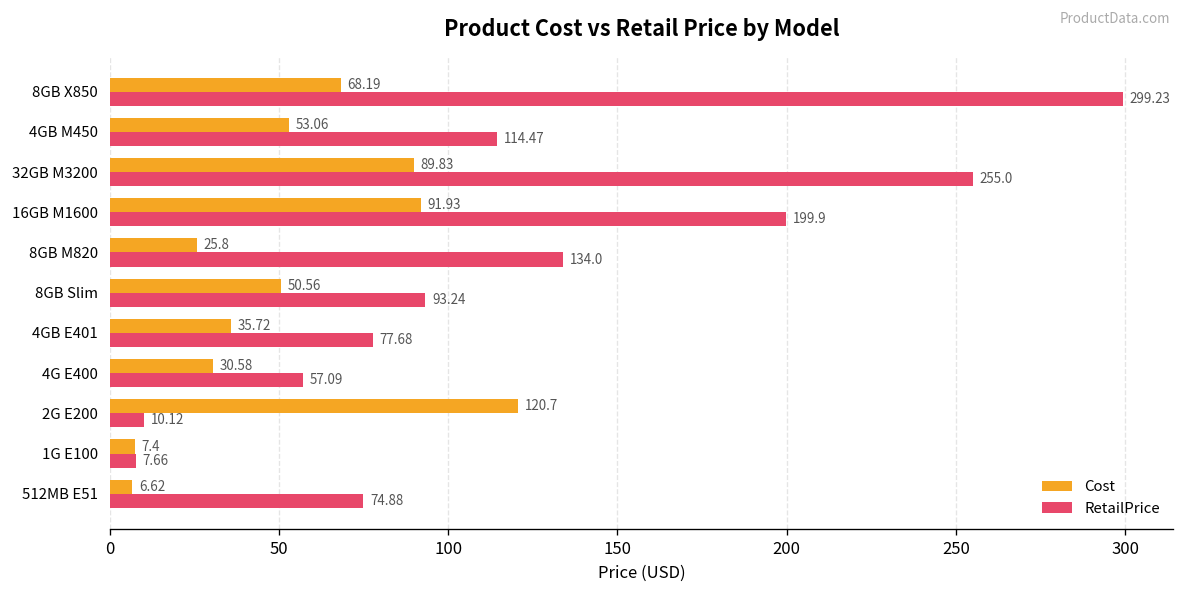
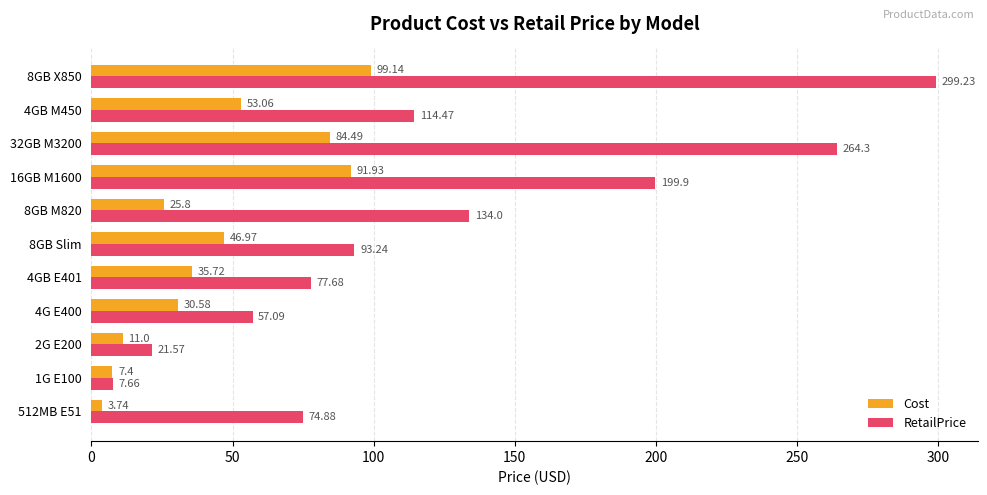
Cost, 8GB X850: 68.19 -> 99.14
Cost, 32GB M3200: 89.83 -> 84.49
RetailPrice, 32GB M3200: 255.0 -> 264.3
Cost, 8GB Slim: 50.56 -> 46.97
Cost, 2G E200: 120.7 -> 11.0
RetailPrice, 2G E200: 10.12 -> 21.57
Cost, 512MB E51: 6.62 -> 3.74
